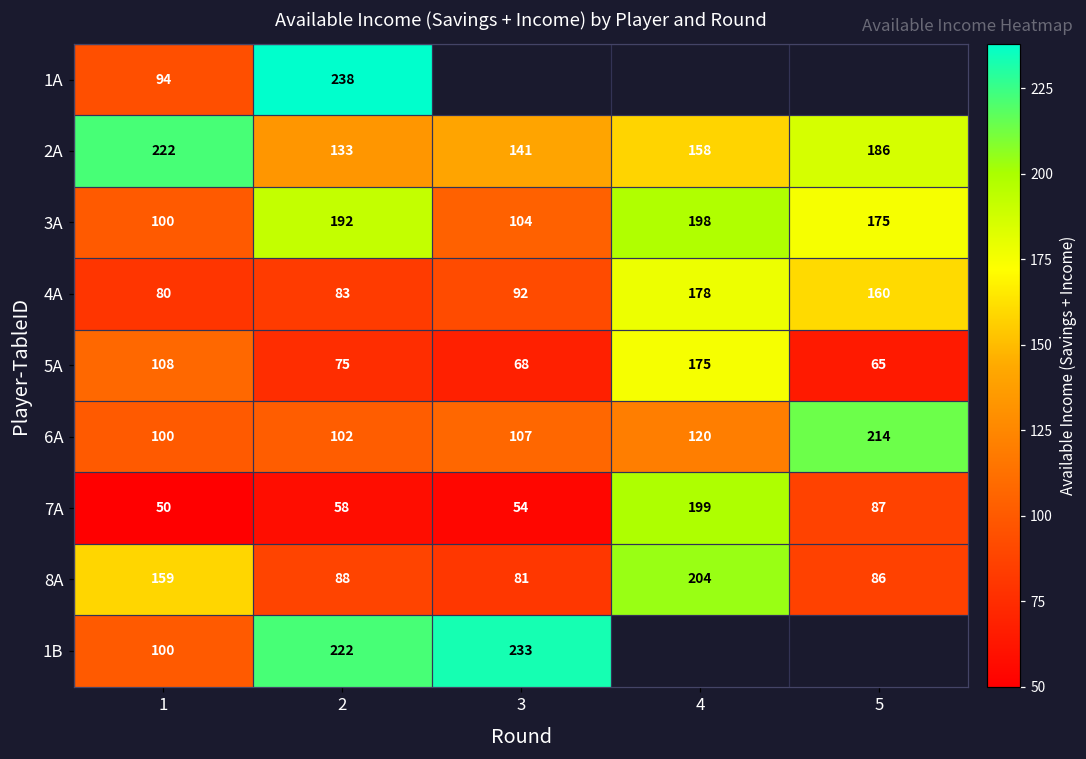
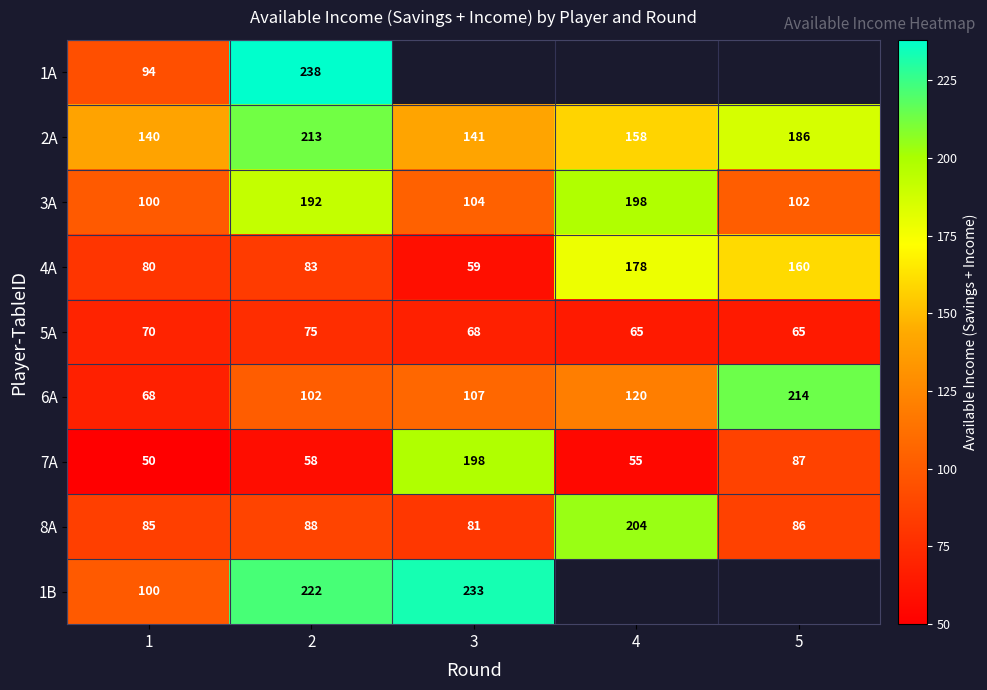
2A, 1: 222 -> 140
2A, 2: 133 -> 213
3A, 5: 175 -> 102
4A, 3: 92 -> 59
5A, 1: 108 -> 70
5A, 4: 175 -> 65
6A, 1: 100 -> 68
7A, 3: 54 -> 198
7A, 4: 199 -> 55
8A, 1: 159 -> 85
